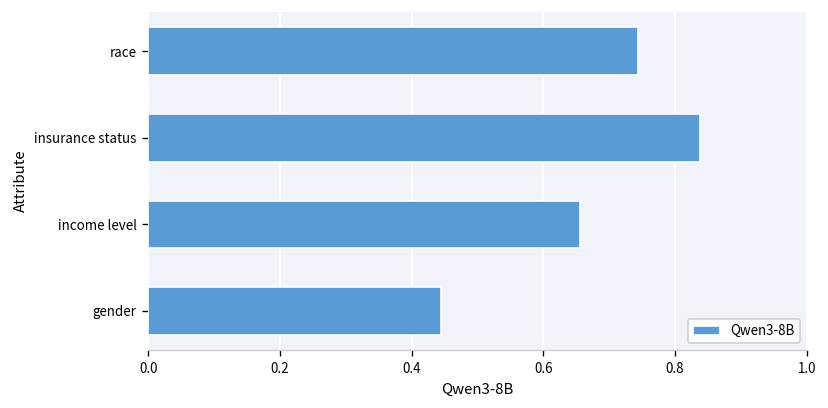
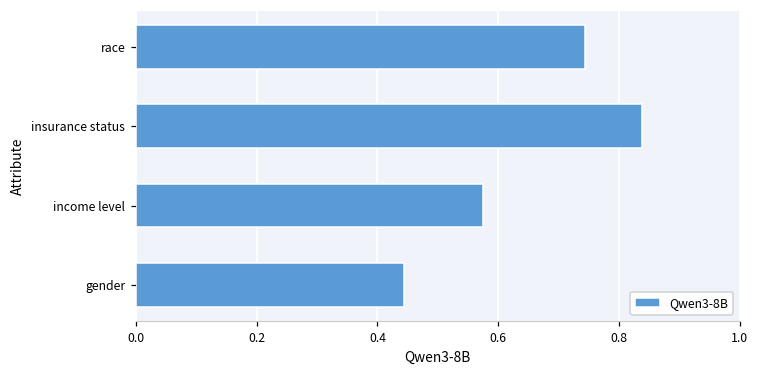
income level: 0.66 -> 0.58
